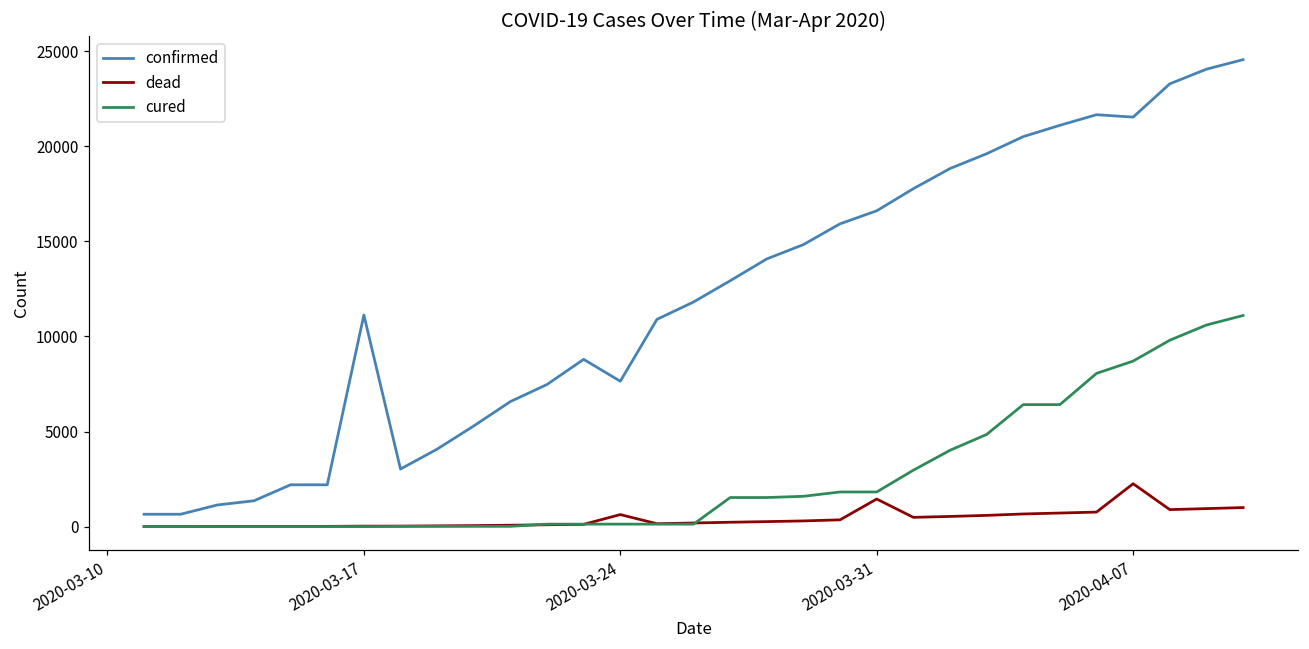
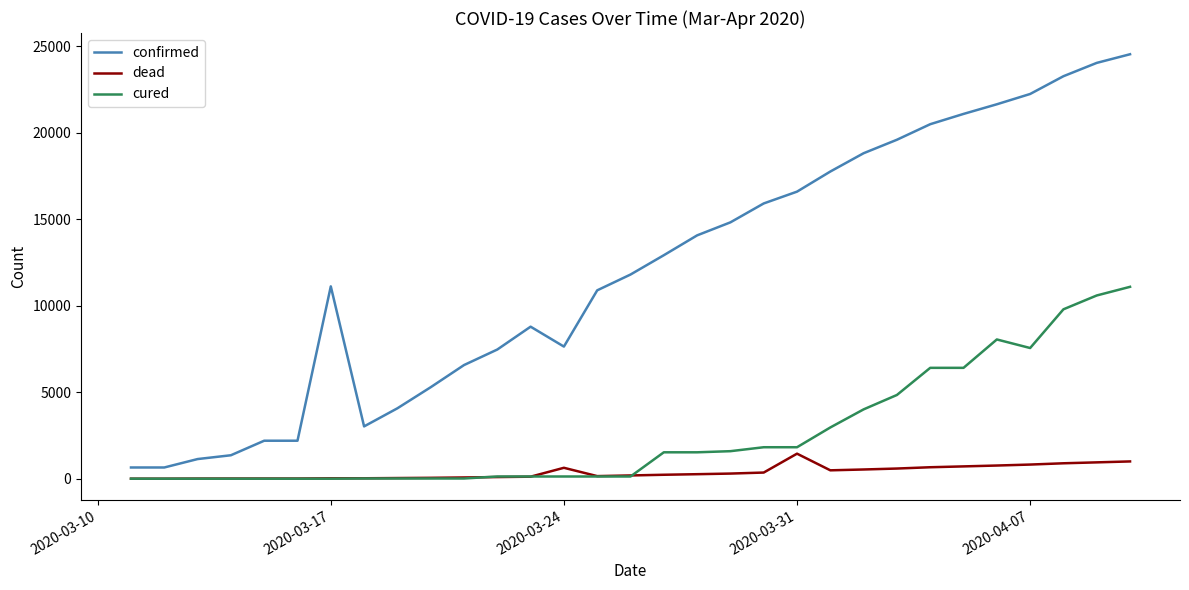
confirmed, 2020-04-07: 21500 -> 22300
dead, 2020-04-07: 2300 -> 800
cured, 2020-04-07: 8700 -> 7600
